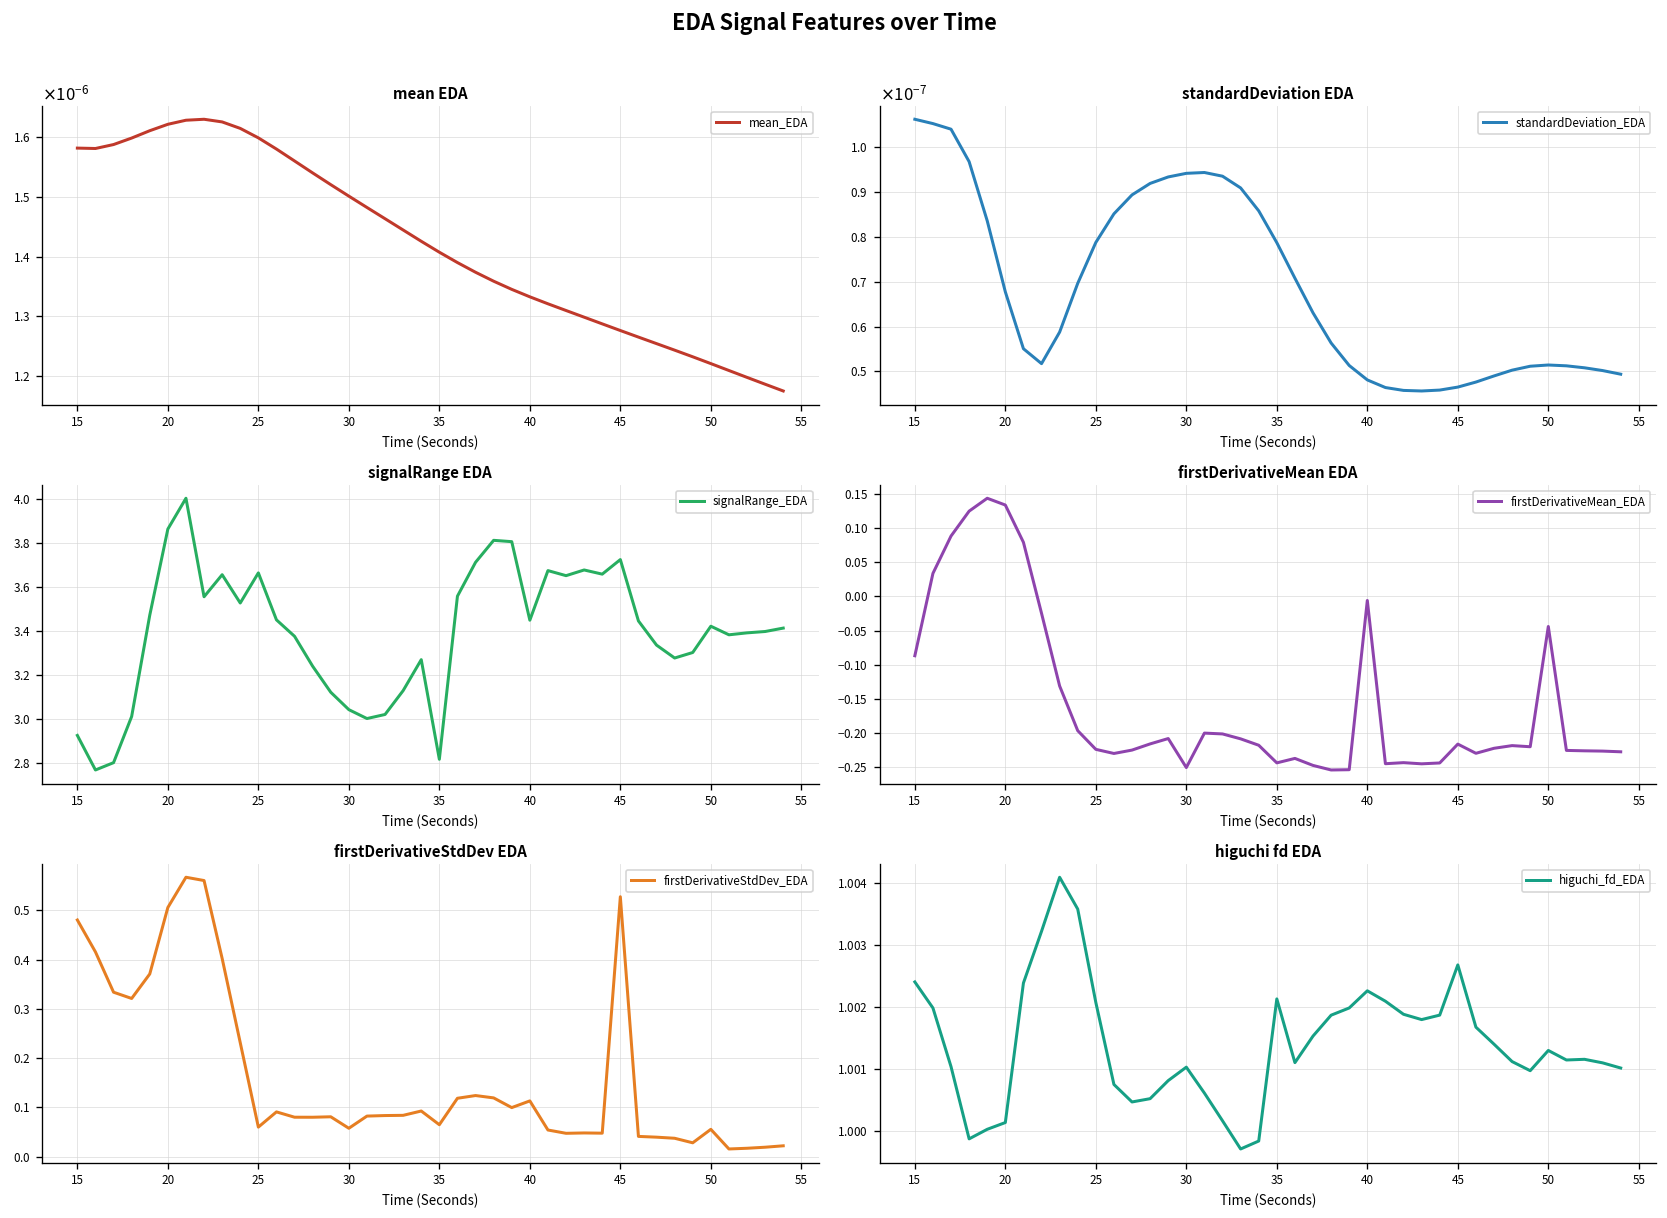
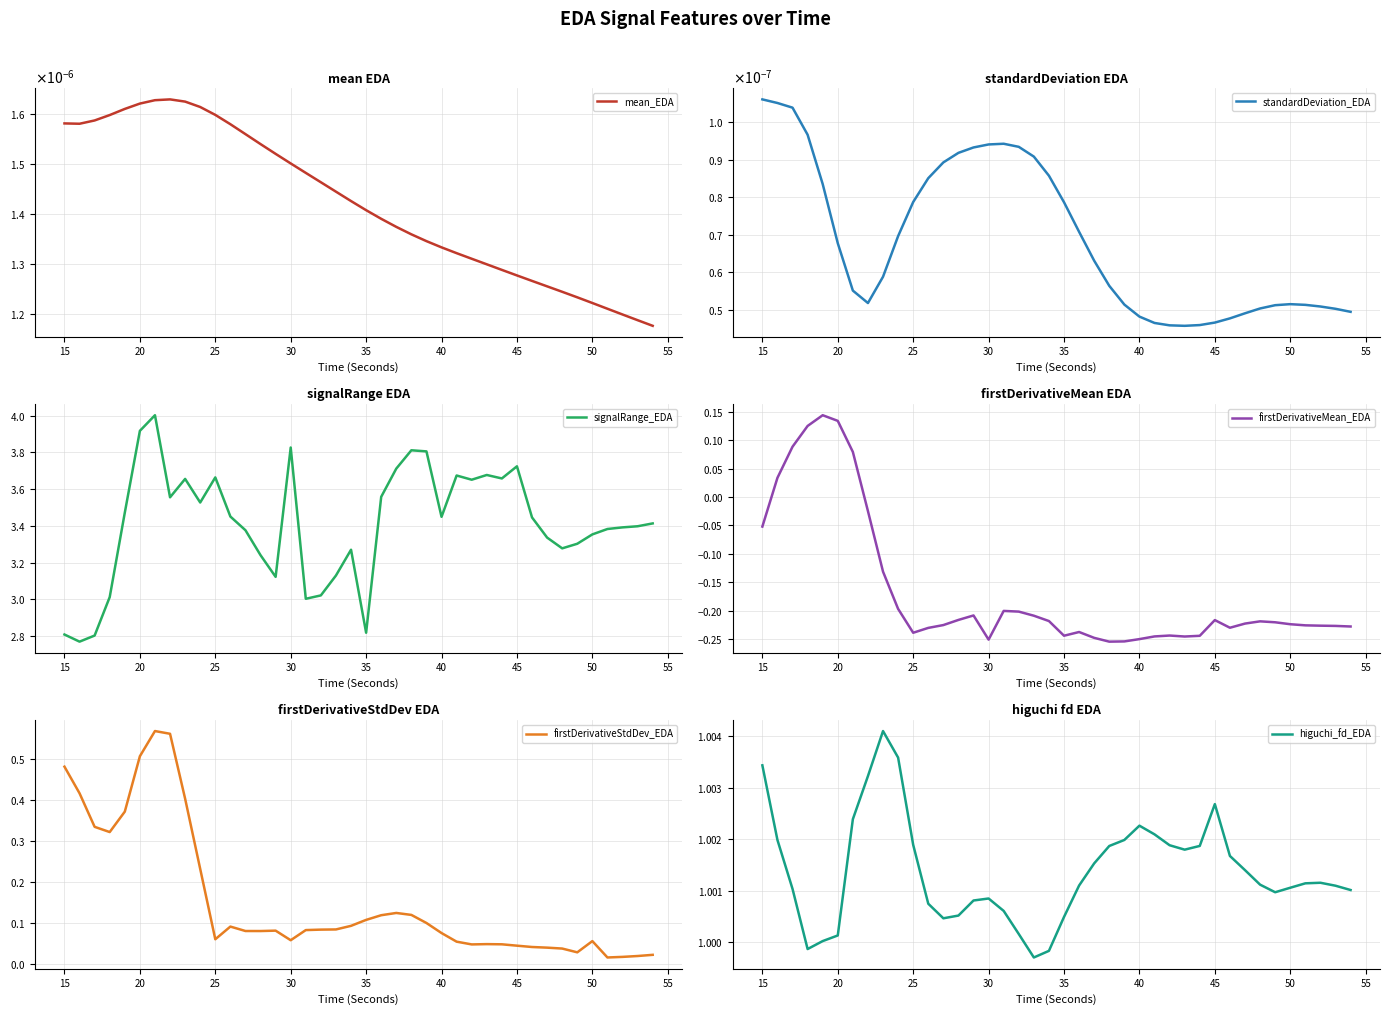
signalRange EDA, 15: 2.93 -> 2.81
signalRange EDA, 20: 3.86 -> 3.92
signalRange EDA, 30: 3.04 -> 3.83
signalRange EDA, 50: 3.42 -> 3.35
firstDerivativeMean EDA, 15: -0.09 -> -0.05
firstDerivativeMean EDA, 25: -0.22 -> -0.24
firstDerivativeMean EDA, 40: -0.01 -> -0.25
firstDerivativeMean EDA, 50: -0.04 -> -0.22
firstDerivativeStdDev EDA, 35: 0.07 -> 0.11
firstDerivativeStdDev EDA, 40: 0.11 -> 0.08
firstDerivativeStdDev EDA, 45: 0.53 -> 0.04
higuchi fd EDA, 15: 1.0024 -> 1.0034
higuchi fd EDA, 25: 1.0021 -> 1.0019
higuchi fd EDA, 30: 1.0010 -> 1.0009
higuchi fd EDA, 35: 1.0021 -> 1.0005
higuchi fd EDA, 50: 1.0013 -> 1.0011
